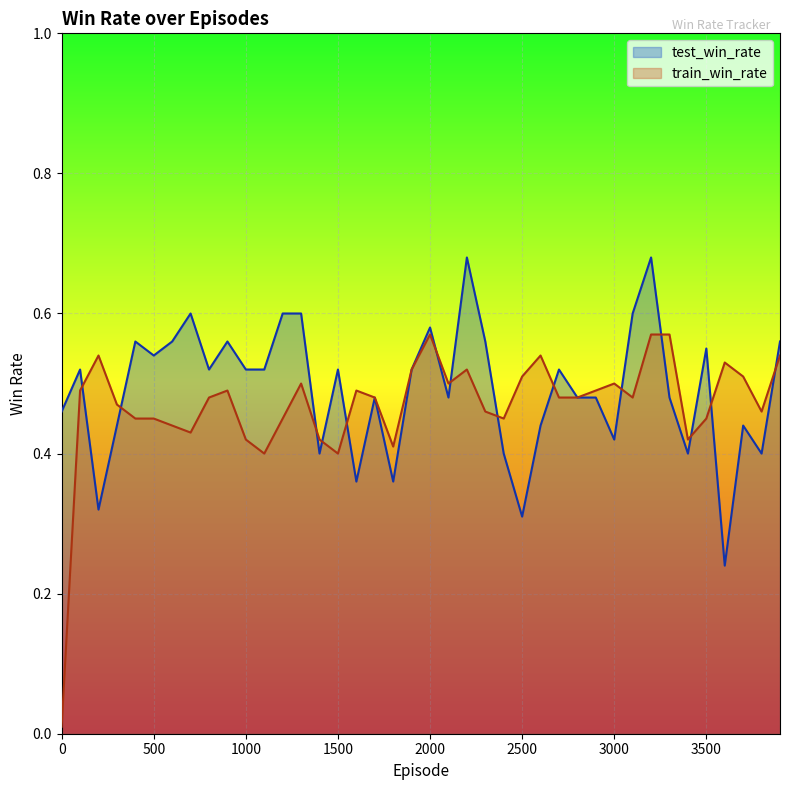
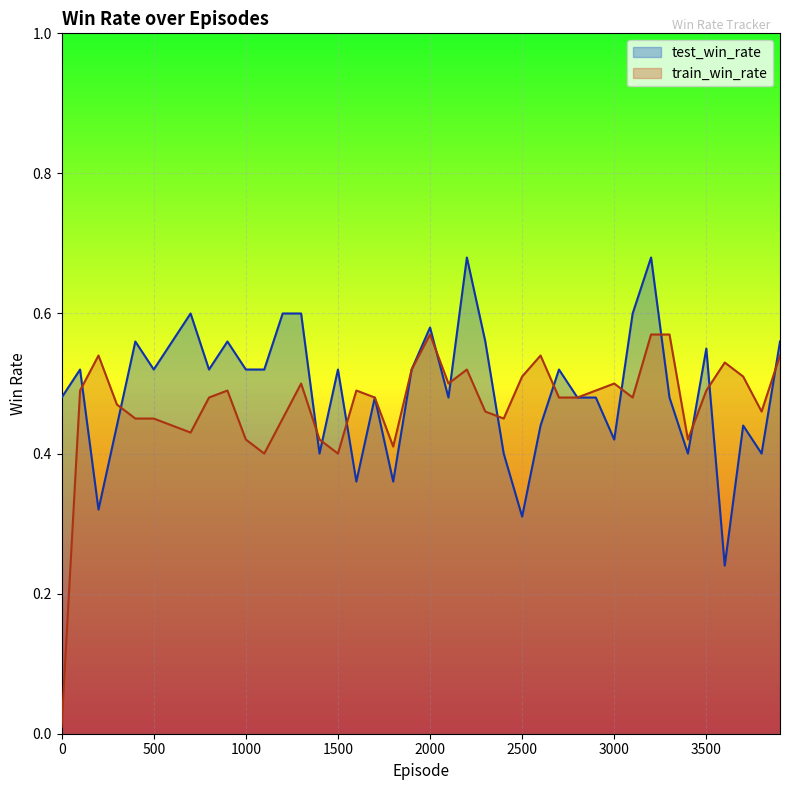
test_win_rate, 0: 0.46 -> 0.48
test_win_rate, 500: 0.54 -> 0.52
train_win_rate, 3500: 0.45 -> 0.49
